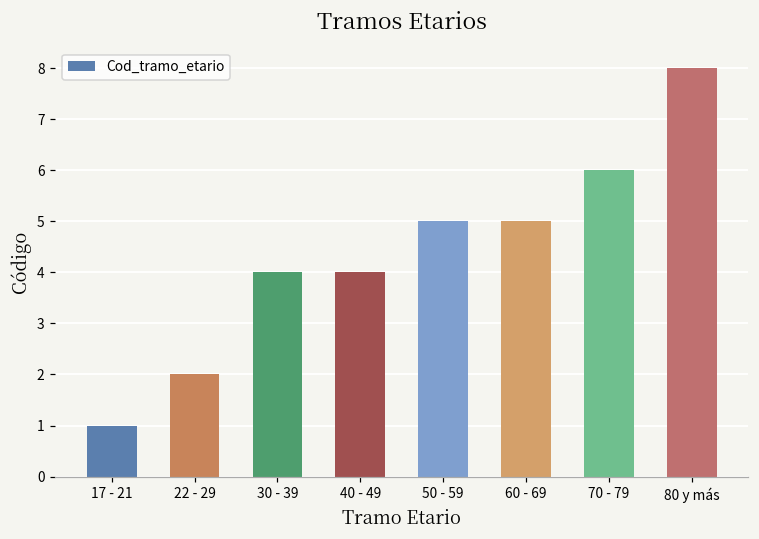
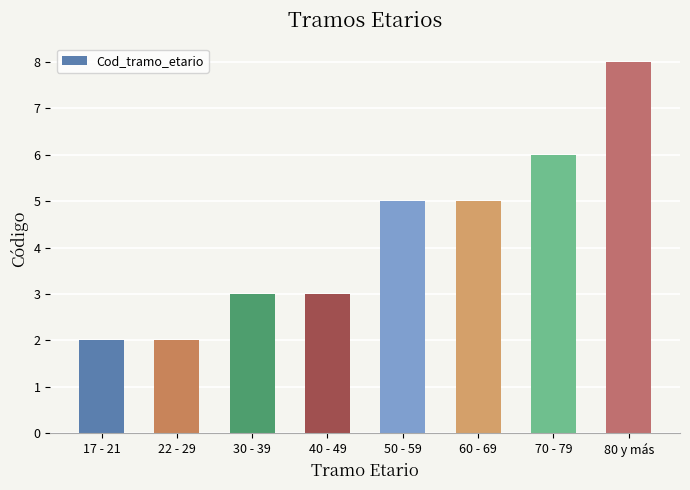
17 - 21: 1 -> 2
30 - 39: 4 -> 3
40 - 49: 4 -> 3
